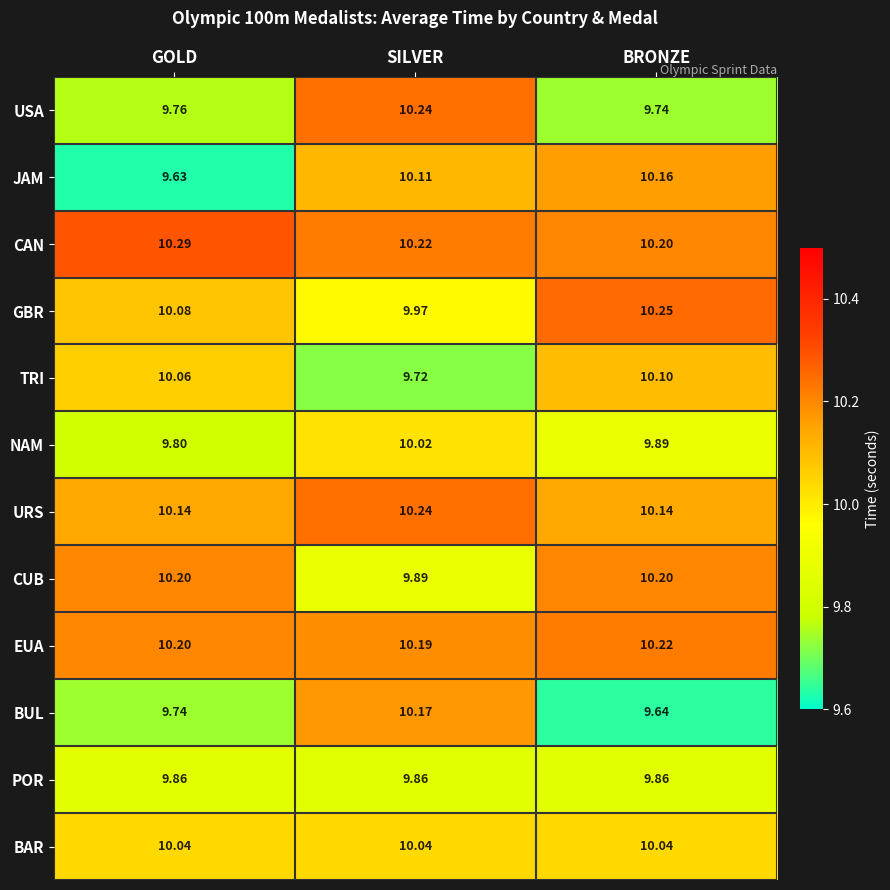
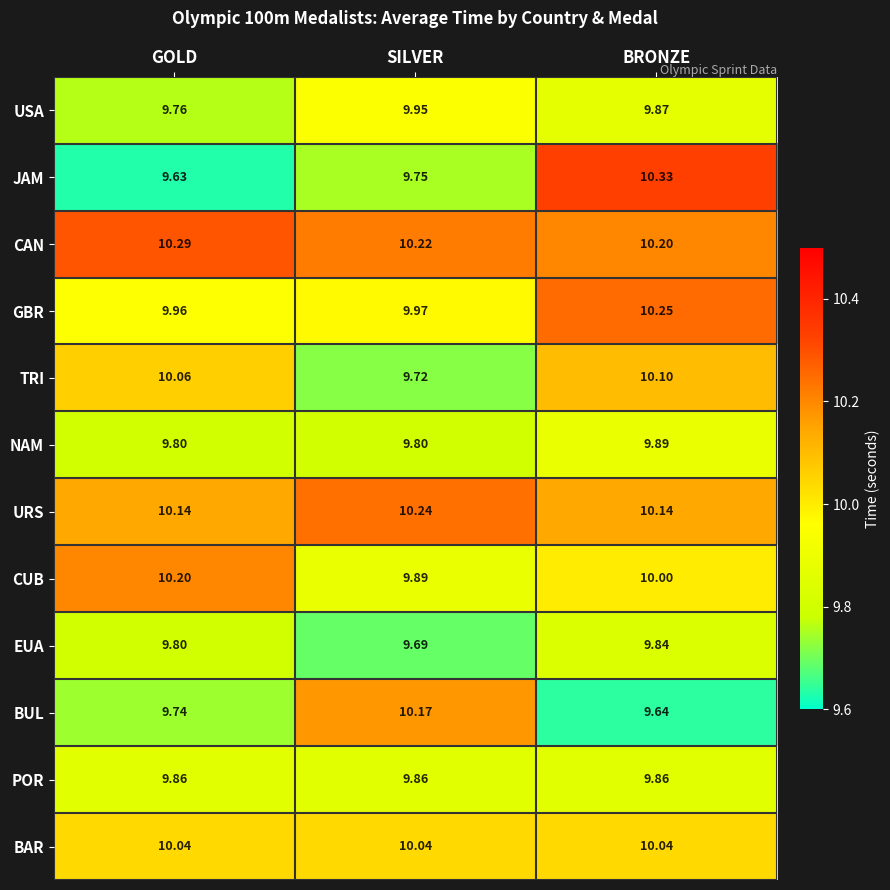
USA, SILVER: 10.24 -> 9.95
USA, BRONZE: 9.74 -> 9.87
JAM, SILVER: 10.11 -> 9.75
JAM, BRONZE: 10.16 -> 10.33
GBR, GOLD: 10.08 -> 9.96
NAM, SILVER: 10.02 -> 9.80
CUB, BRONZE: 10.20 -> 10.00
EUA, GOLD: 10.20 -> 9.80
EUA, SILVER: 10.19 -> 9.69
EUA, BRONZE: 10.22 -> 9.84
